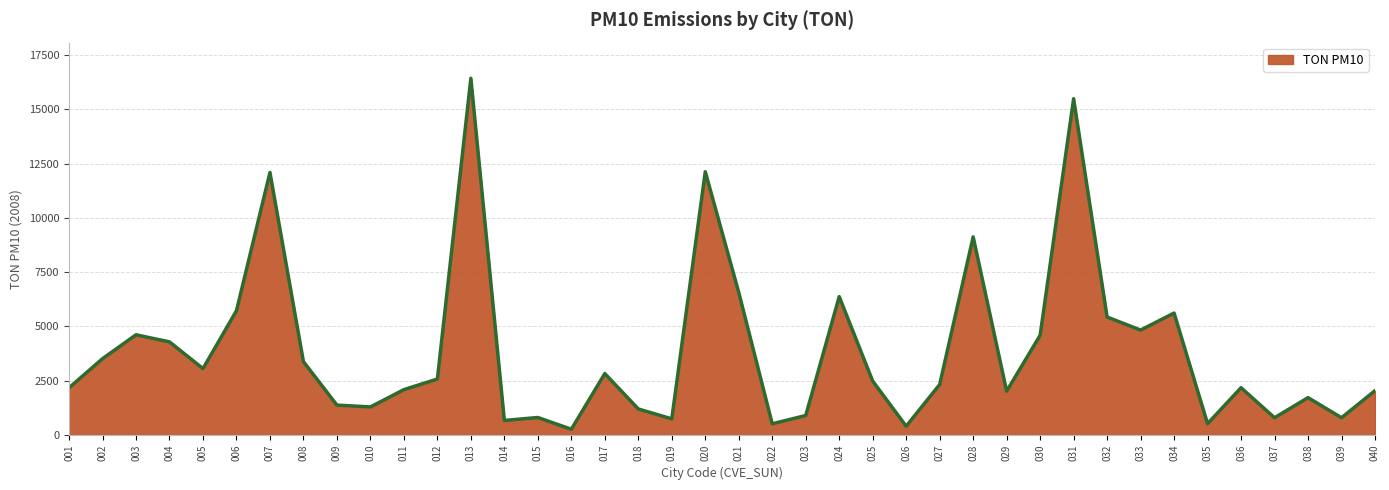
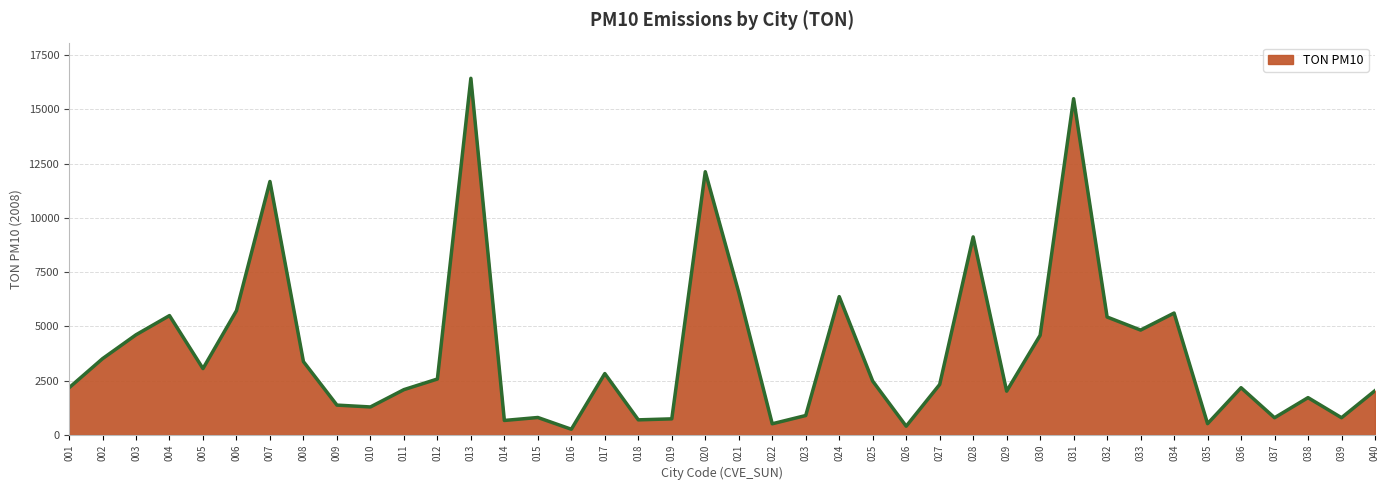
004: 4300 -> 5500
007: 12100 -> 11700
018: 1200 -> 700
